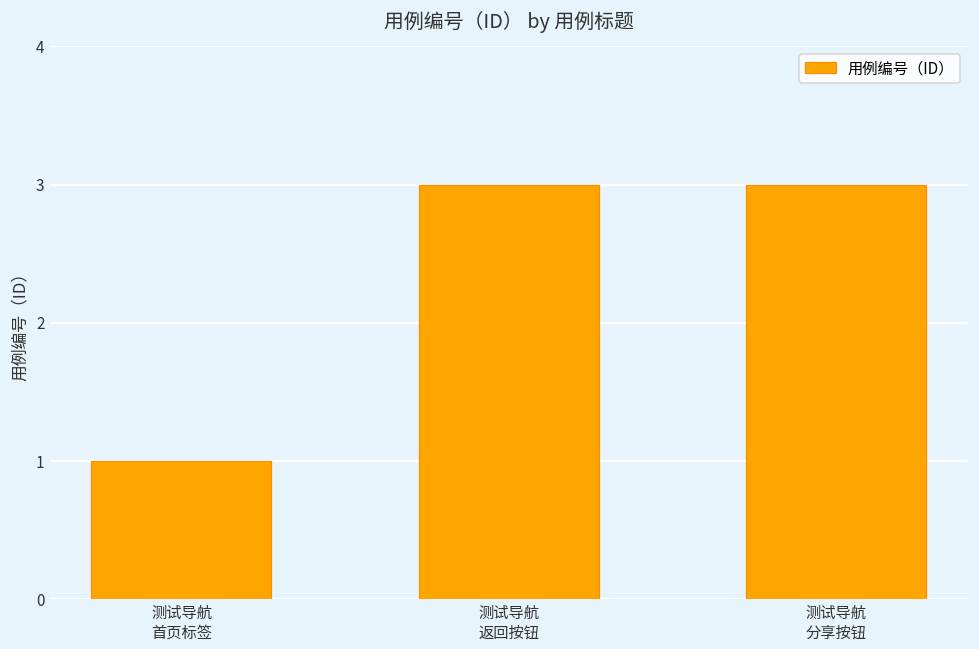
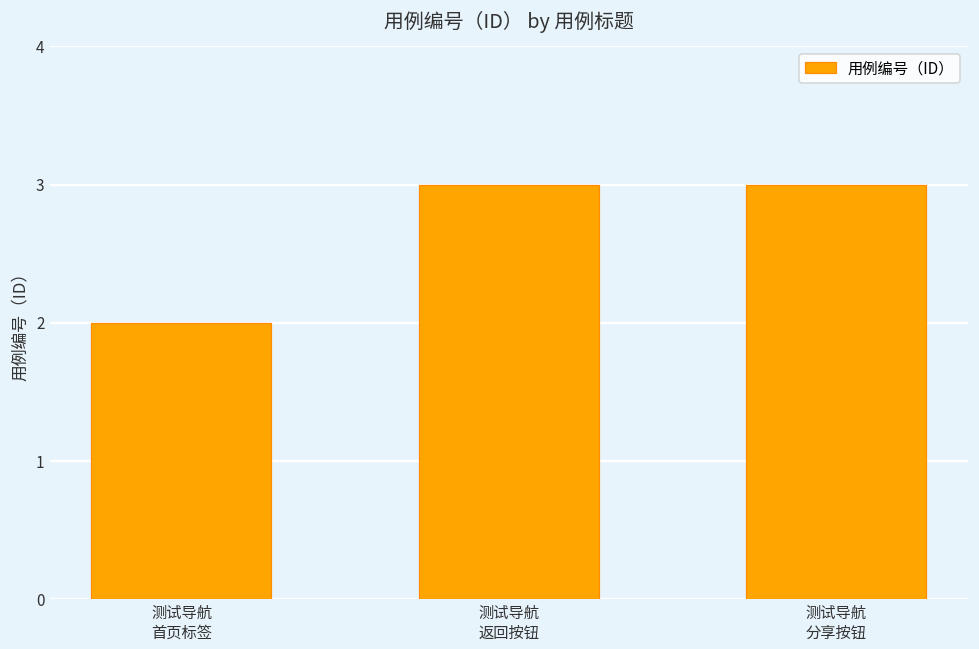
测试导航 首页标签: 1 -> 2
